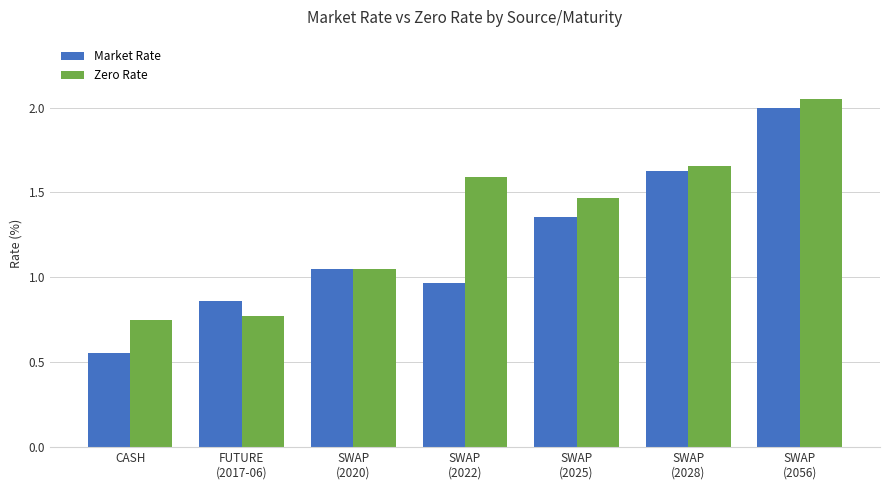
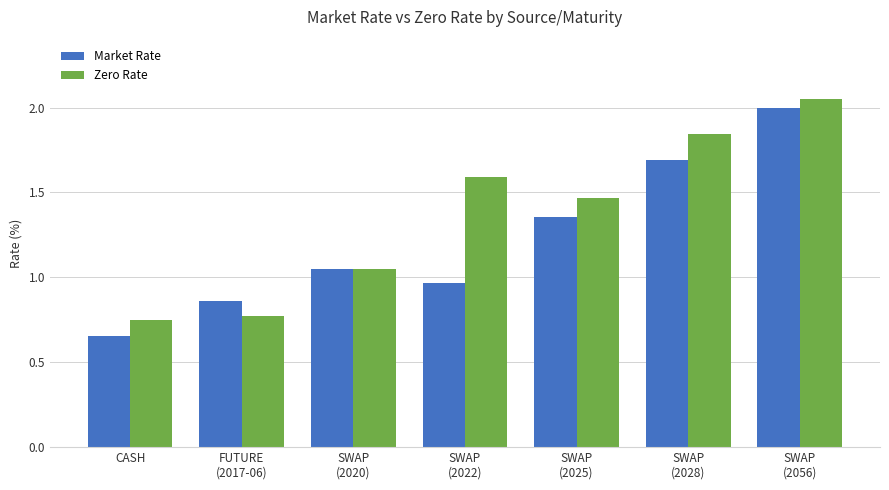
Market Rate, CASH: 0.56 -> 0.66
Market Rate, SWAP (2028): 1.63 -> 1.69
Zero Rate, SWAP (2028): 1.66 -> 1.84
